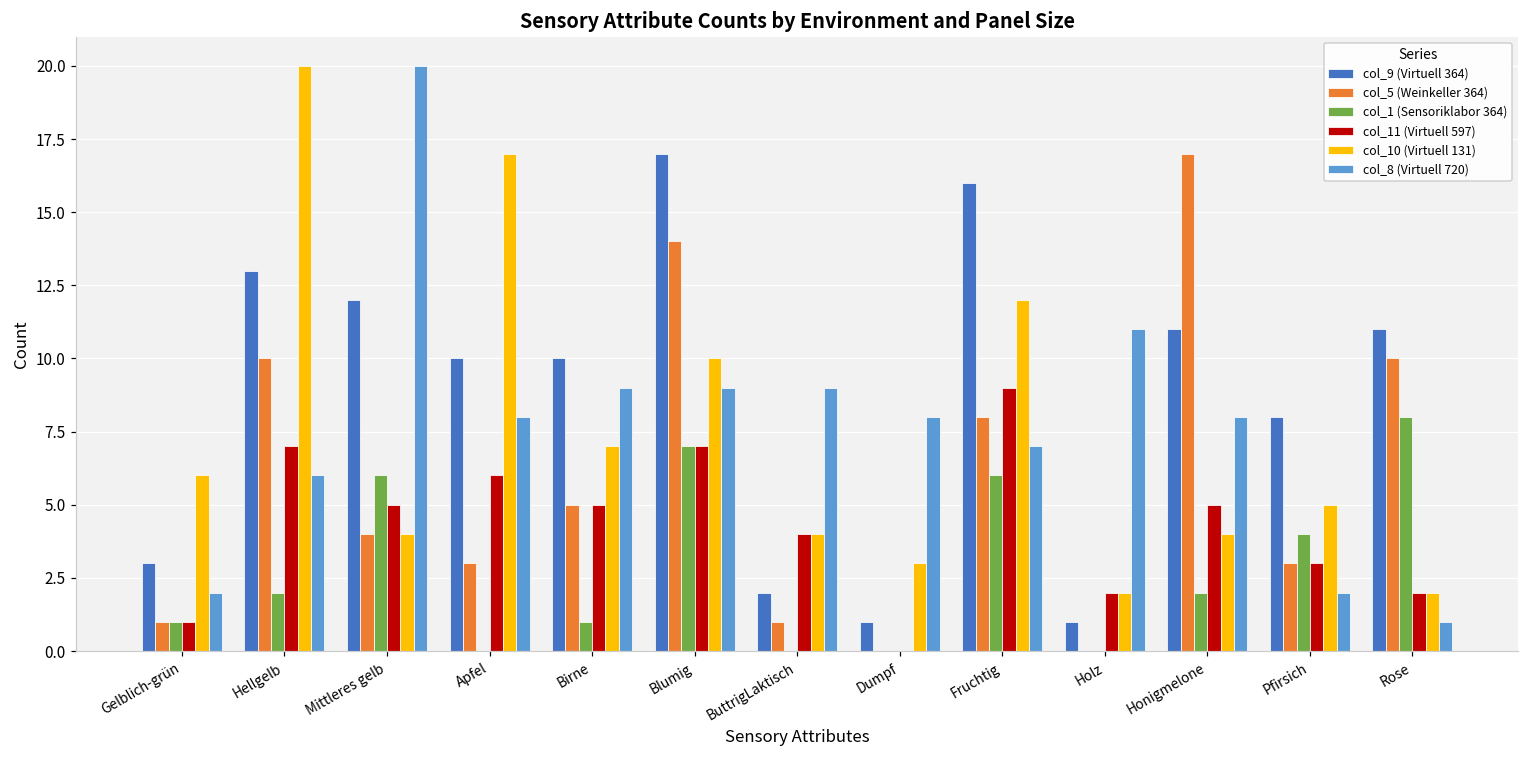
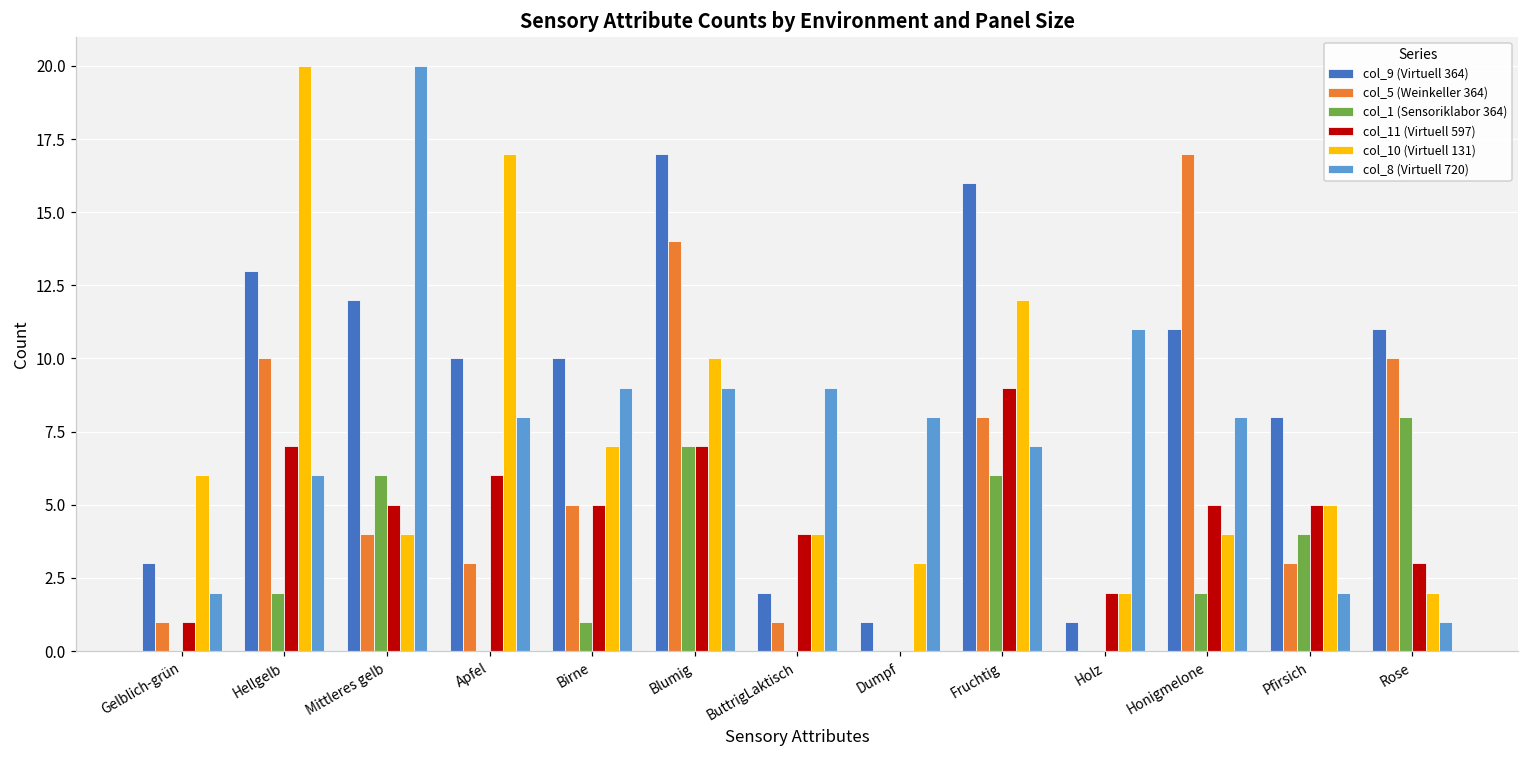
col_1 (Sensoriklabor 364), Gelblich-grün: 1 -> 0
col_11 (Virtuell 597), Pfirsich: 3 -> 5
col_11 (Virtuell 597), Rose: 2 -> 3
